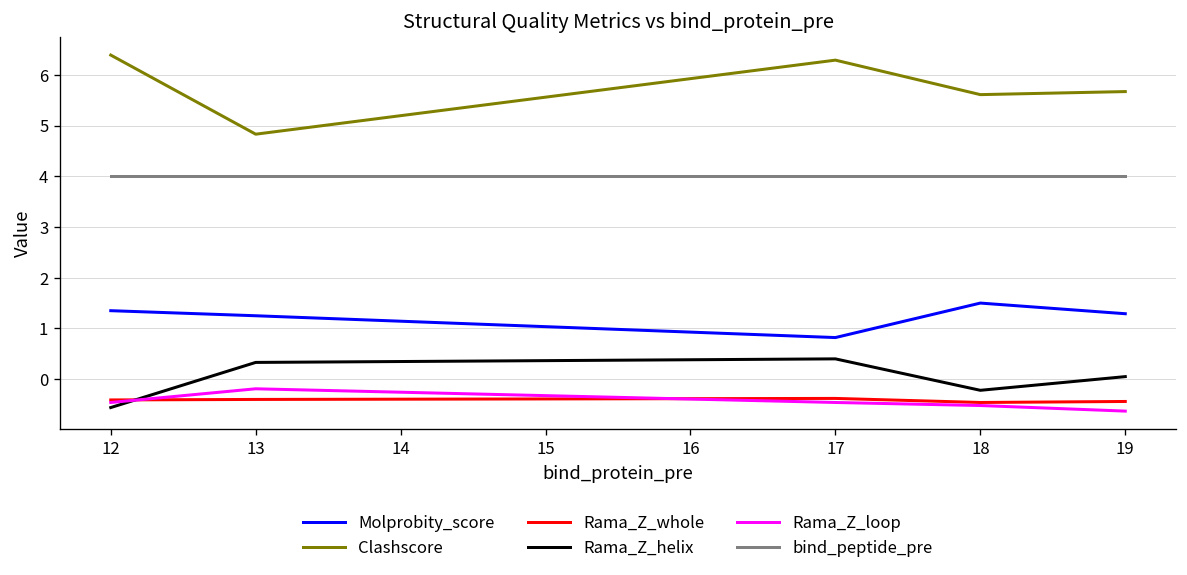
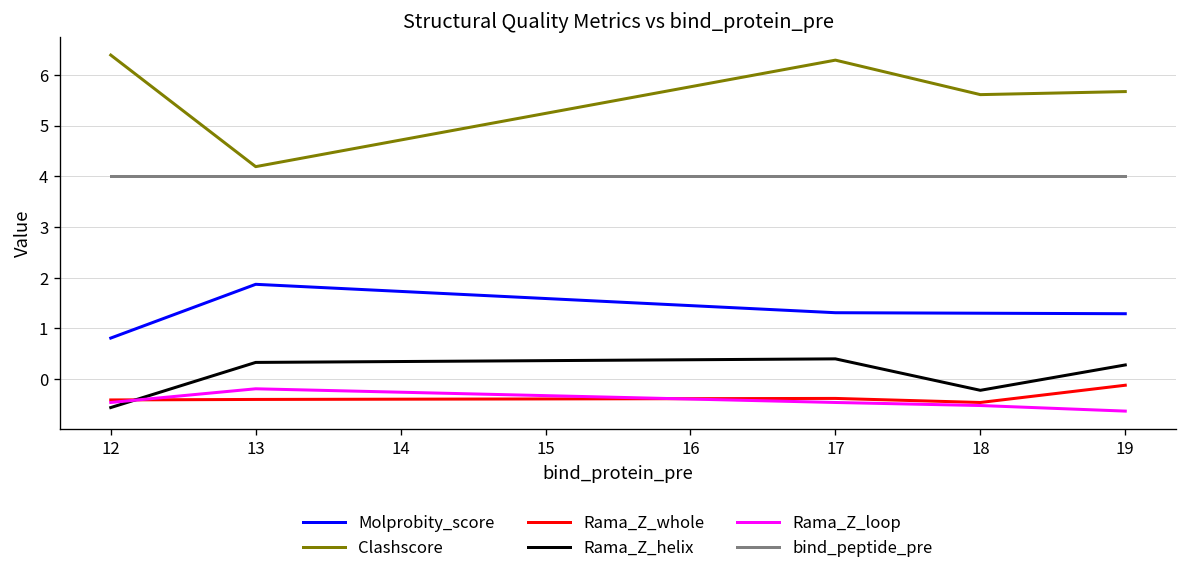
Molprobity_score, 12: 1.4 -> 0.8
Molprobity_score, 13: 1.3 -> 1.9
Clashscore, 13: 4.8 -> 4.2
Molprobity_score, 17: 0.8 -> 1.3
Molprobity_score, 18: 1.5 -> 1.3
Rama_Z_whole, 19: -0.4 -> -0.1
Rama_Z_helix, 19: 0.1 -> 0.3
